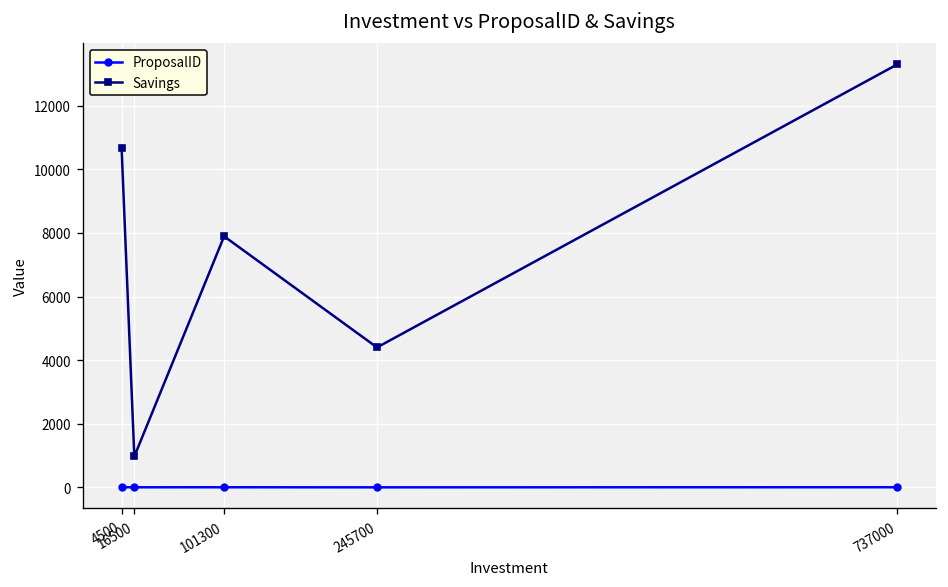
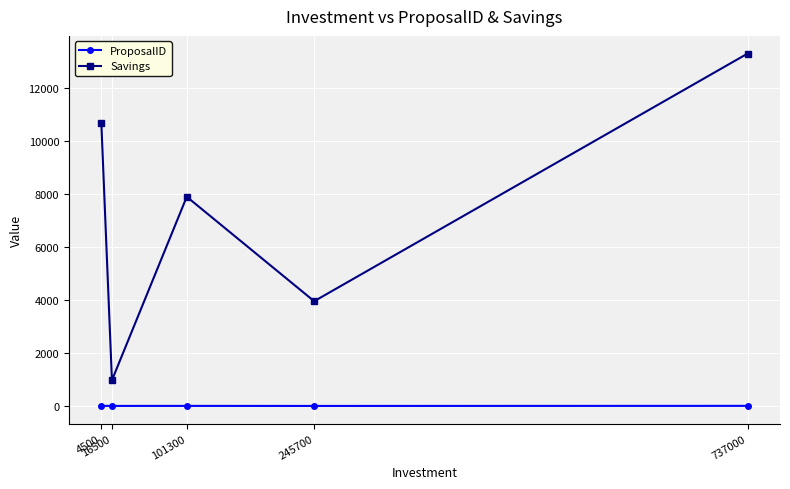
Savings, 245700: 4400 -> 4000
